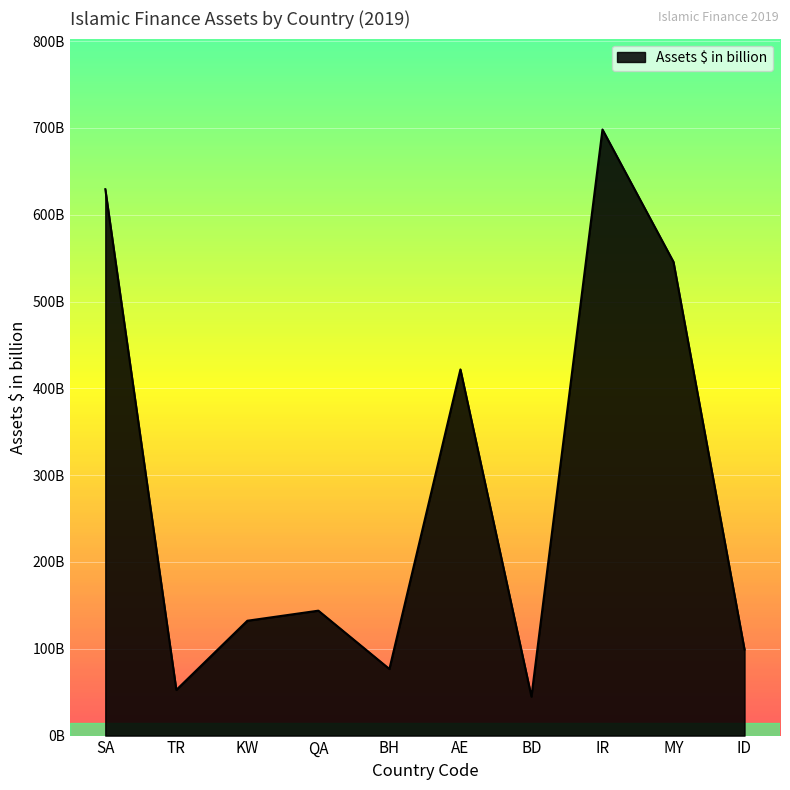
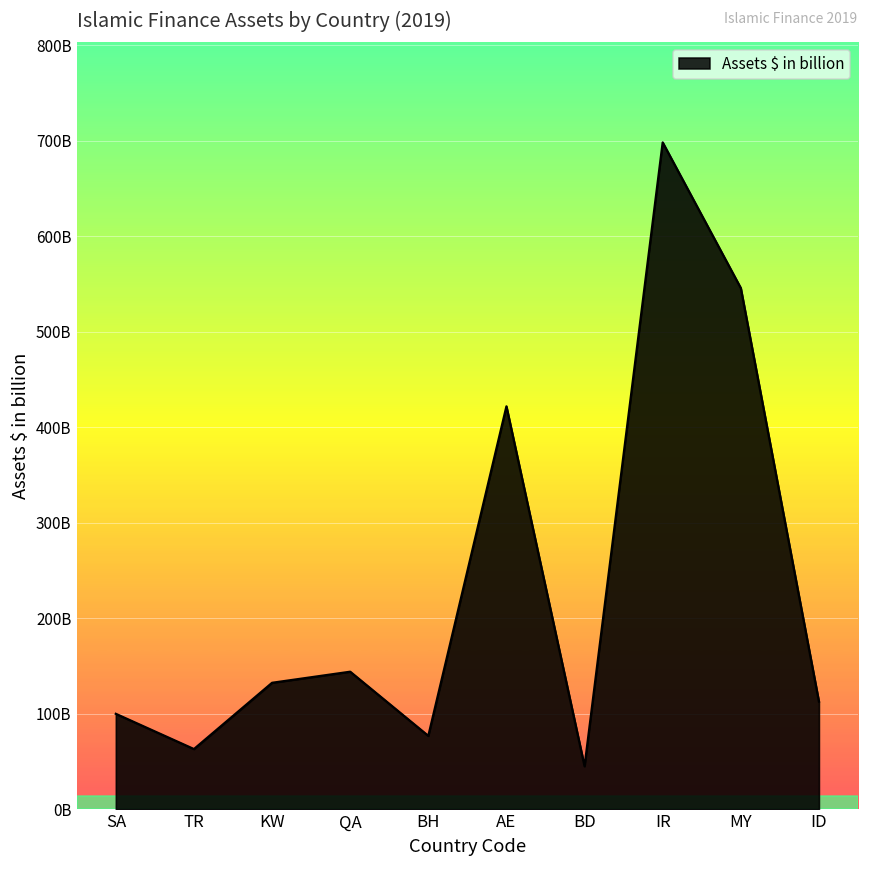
SA: 630000000000 -> 100000000000
TR: 50000000000 -> 60000000000
ID: 100000000000 -> 110000000000
